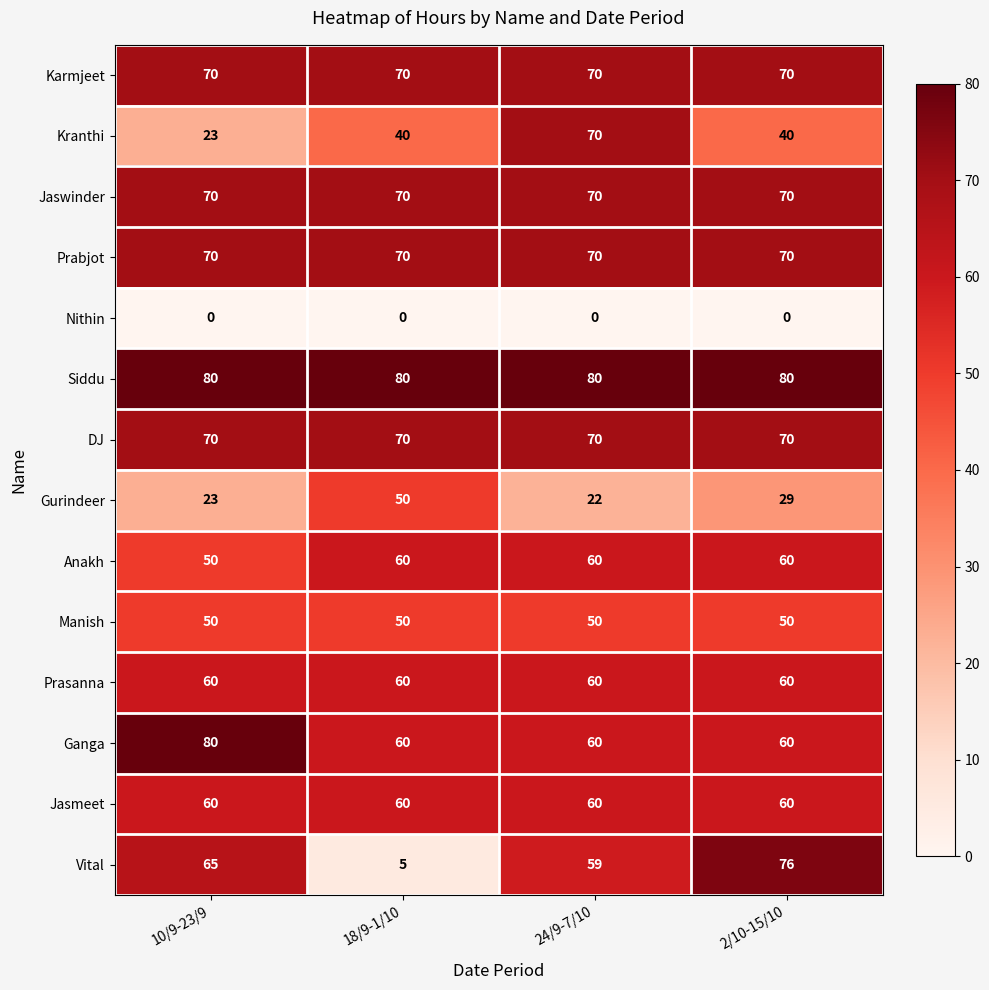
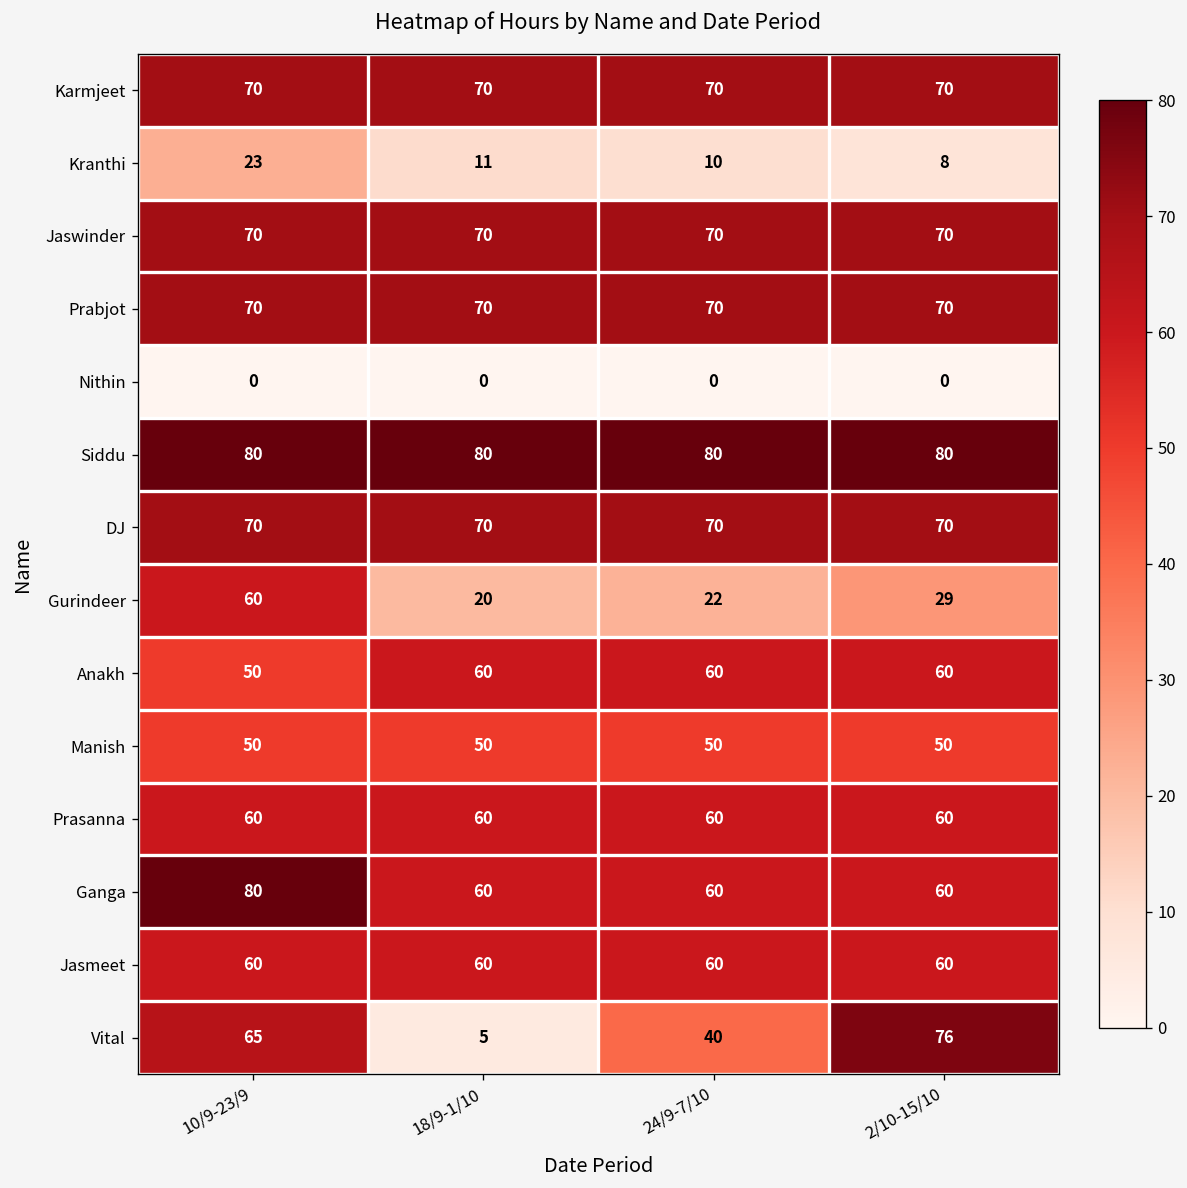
Kranthi, 18/9-1/10: 40 -> 11
Kranthi, 24/9-7/10: 70 -> 10
Kranthi, 2/10-15/10: 40 -> 8
Gurindeer, 10/9-23/9: 23 -> 60
Gurindeer, 18/9-1/10: 50 -> 20
Vital, 24/9-7/10: 59 -> 40
